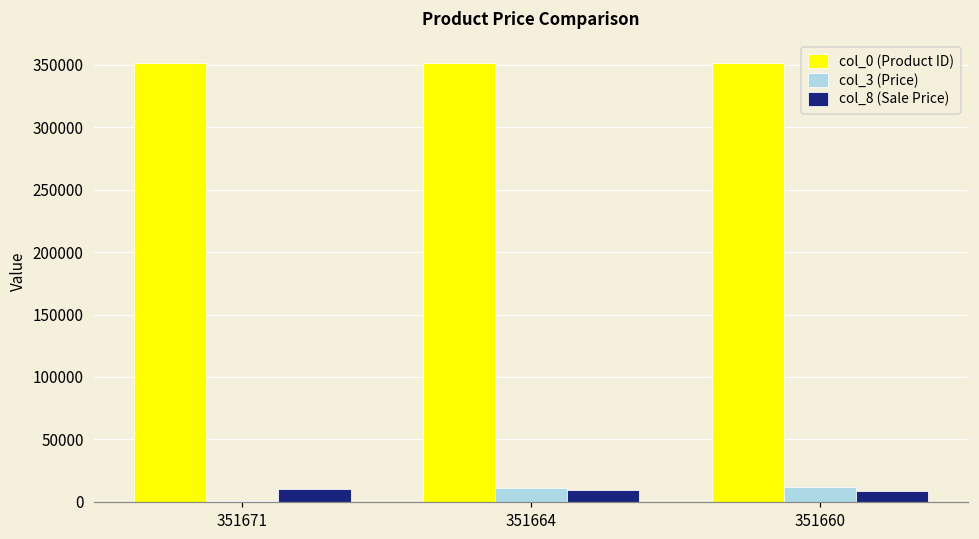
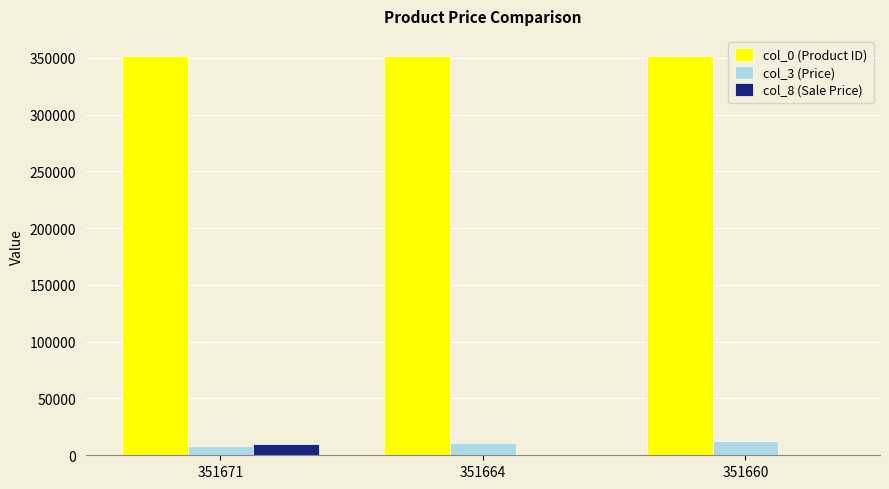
col_3 (Price), 351671: 1000 -> 8000
col_8 (Sale Price), 351664: 9000 -> 0
col_8 (Sale Price), 351660: 9000 -> 0
